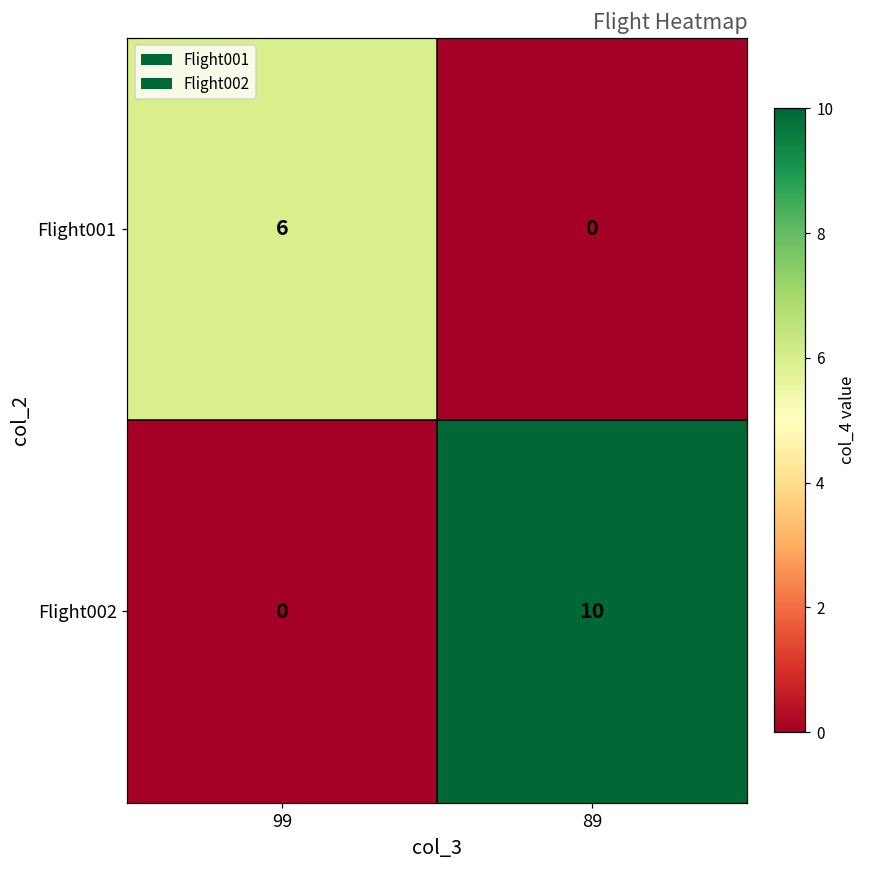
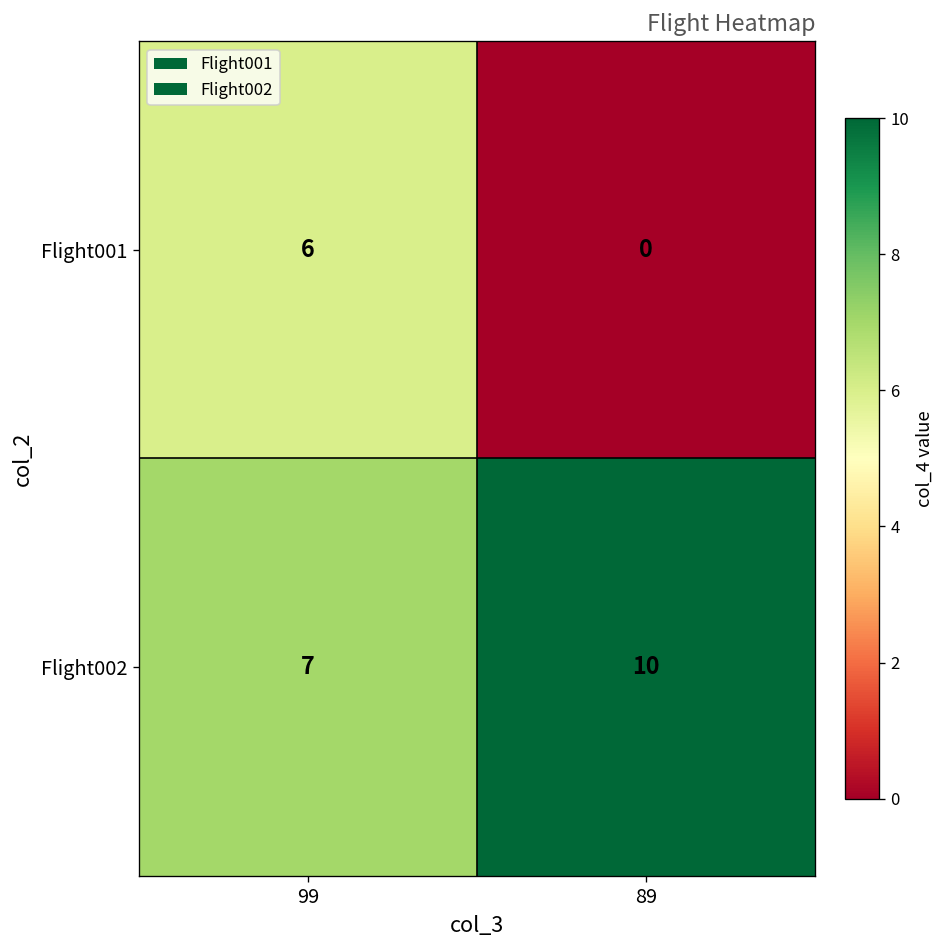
Flight002, 99: 0 -> 7
